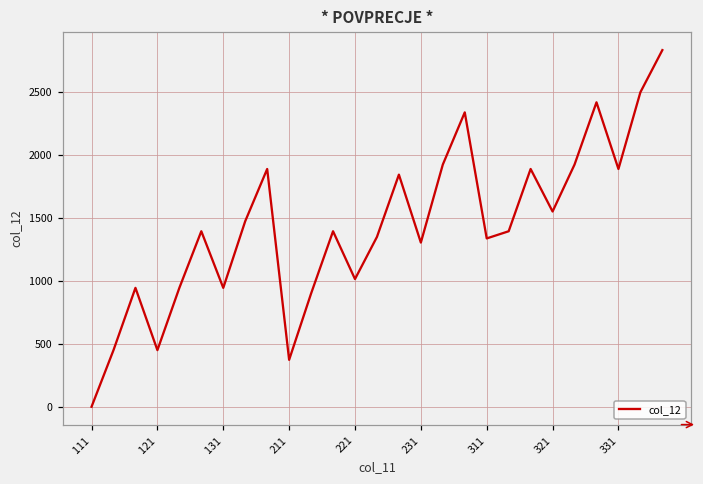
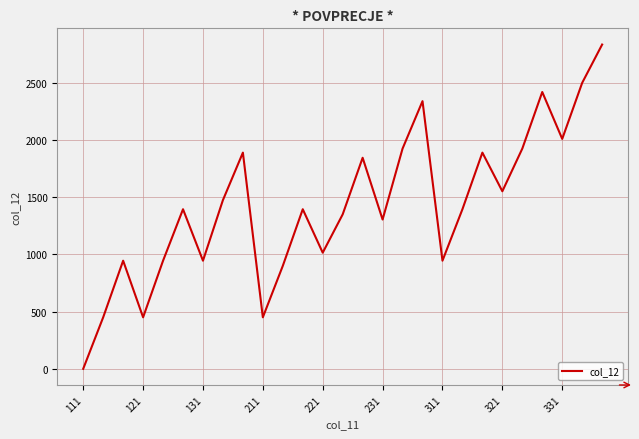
211: 370 -> 450
311: 1340 -> 950
331: 1890 -> 2010
